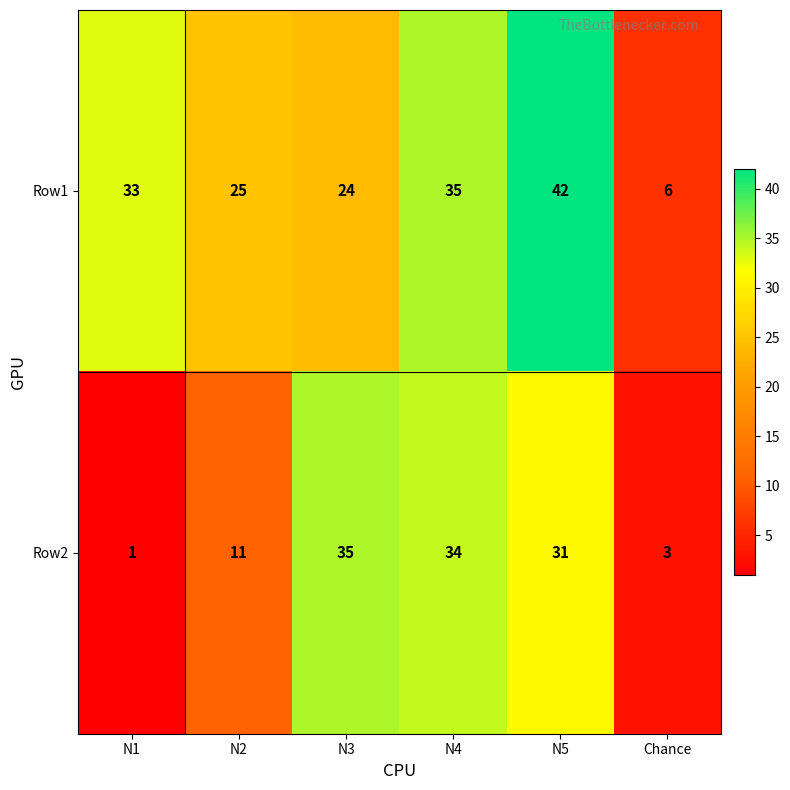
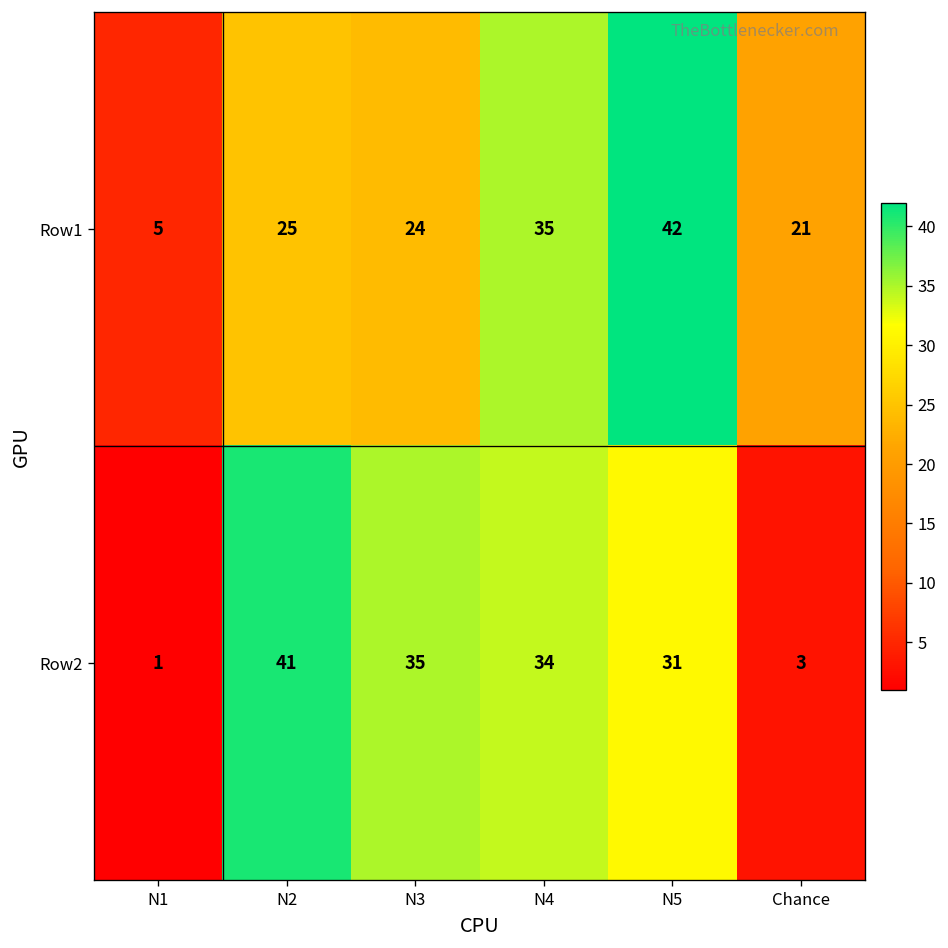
Row1, N1: 33 -> 5
Row1, Chance: 6 -> 21
Row2, N2: 11 -> 41
